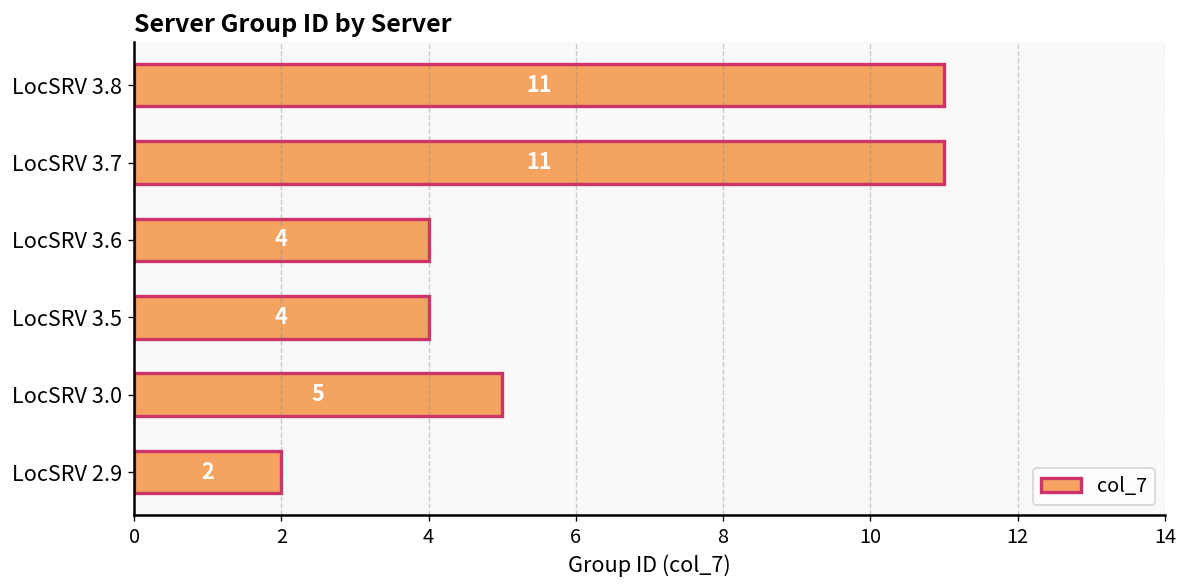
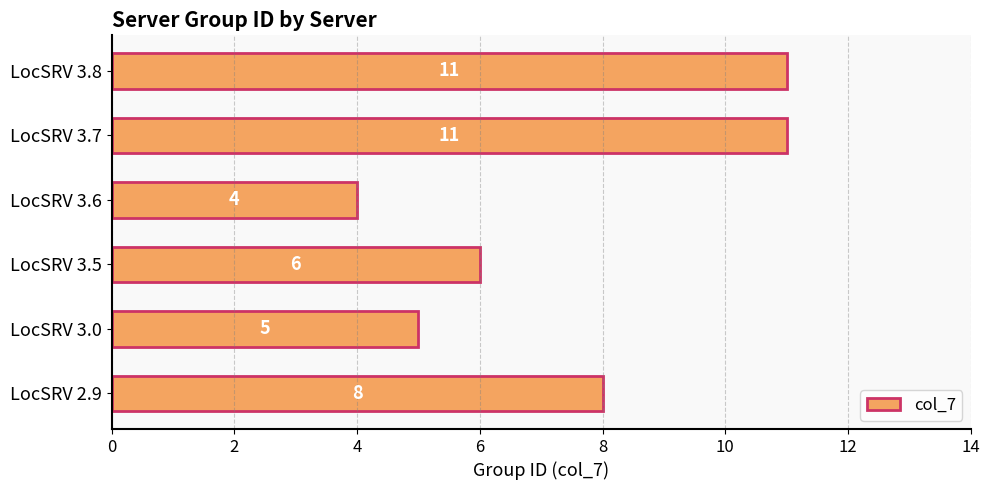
LocSRV 3.5: 4 -> 6
LocSRV 2.9: 2 -> 8
